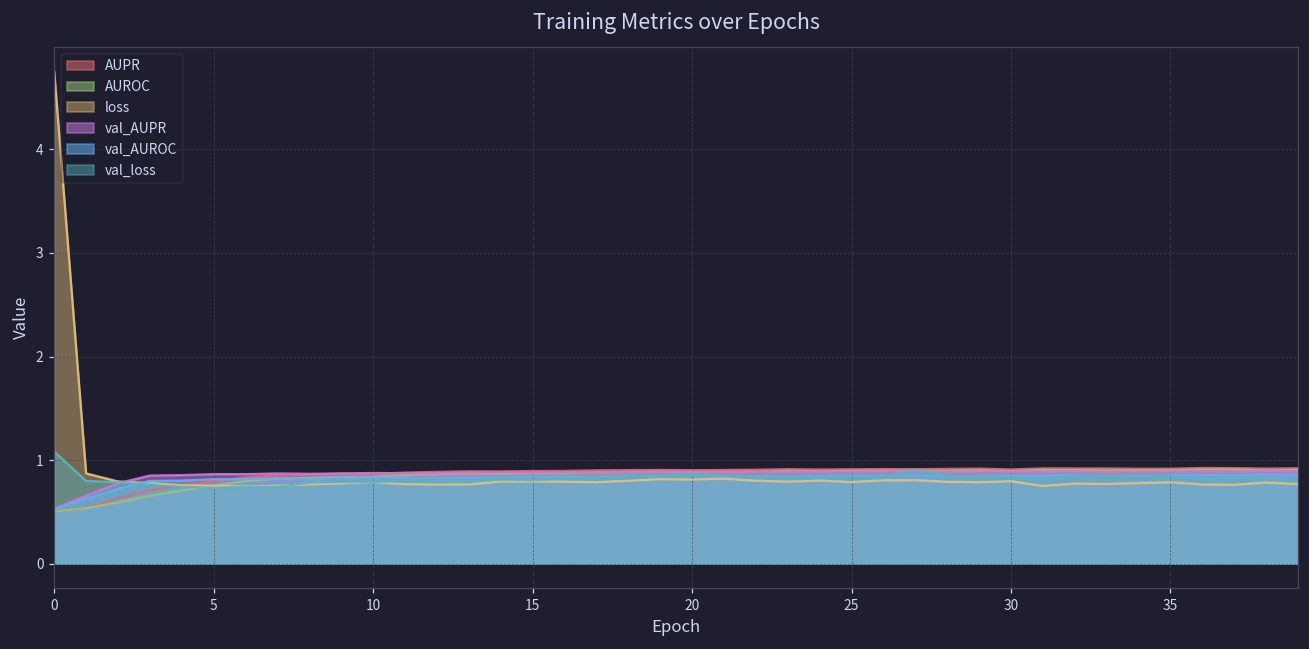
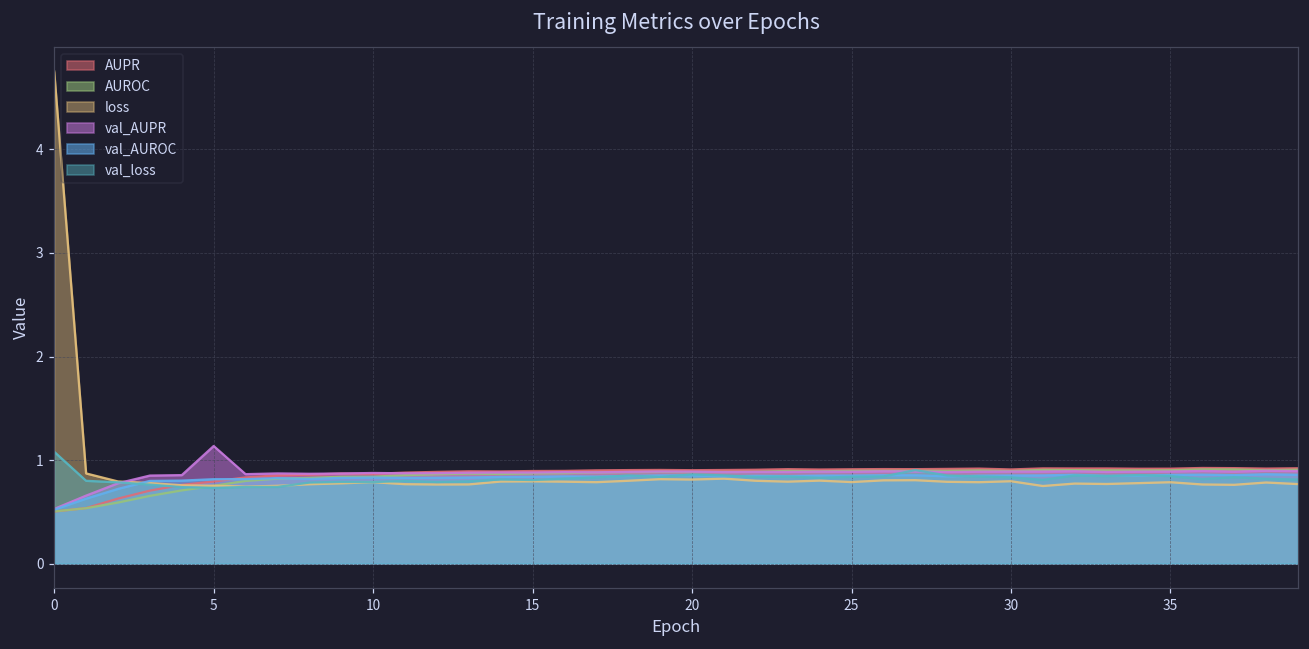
val_AUPR, 5: 0.9 -> 1.1
